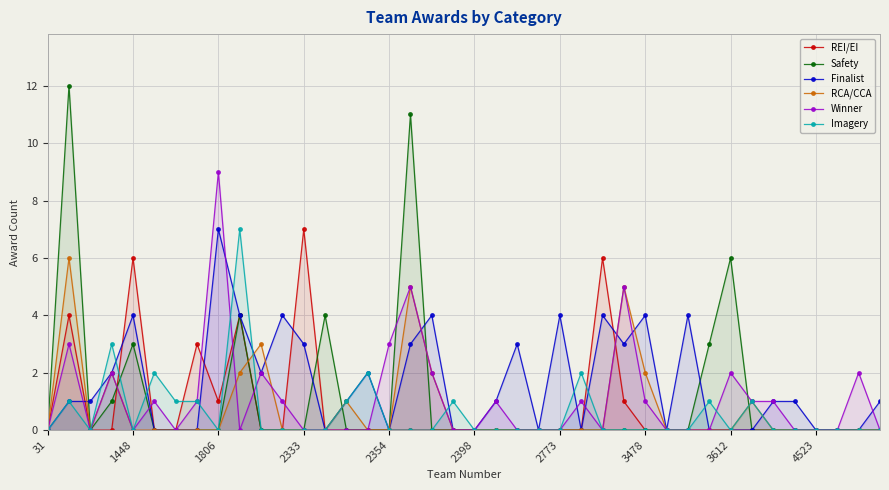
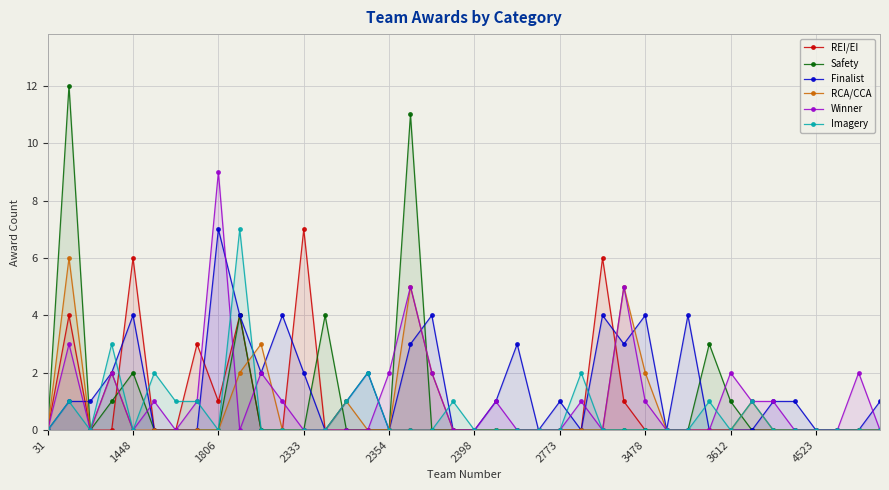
Safety, 1448: 3 -> 2
Finalist, 2333: 3 -> 2
Winner, 2354: 3 -> 2
Finalist, 2773: 4 -> 1
Safety, 3612: 6 -> 1
